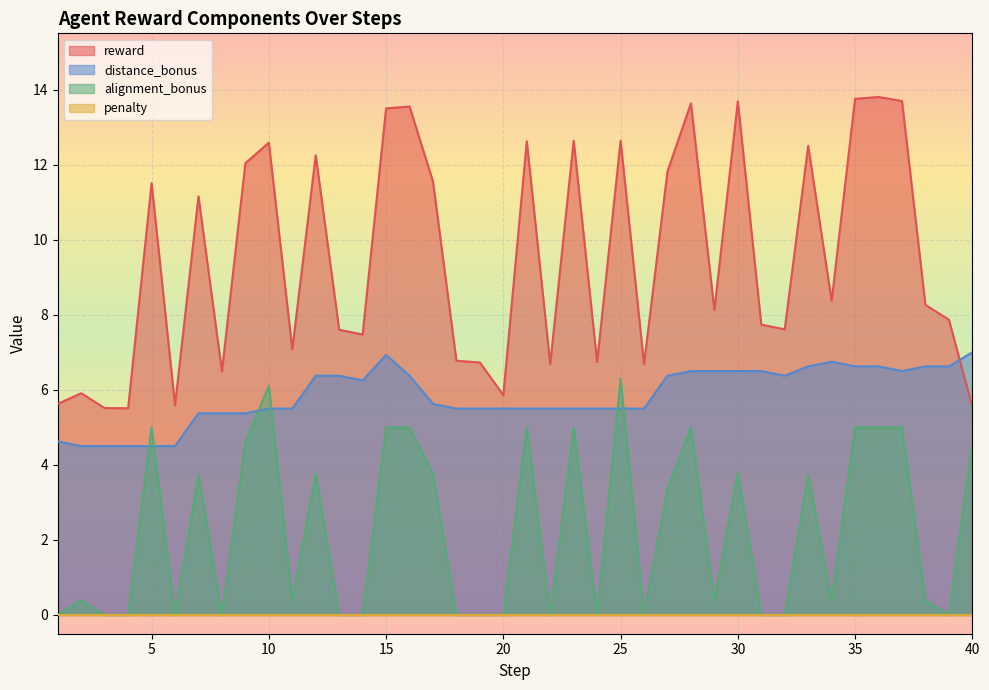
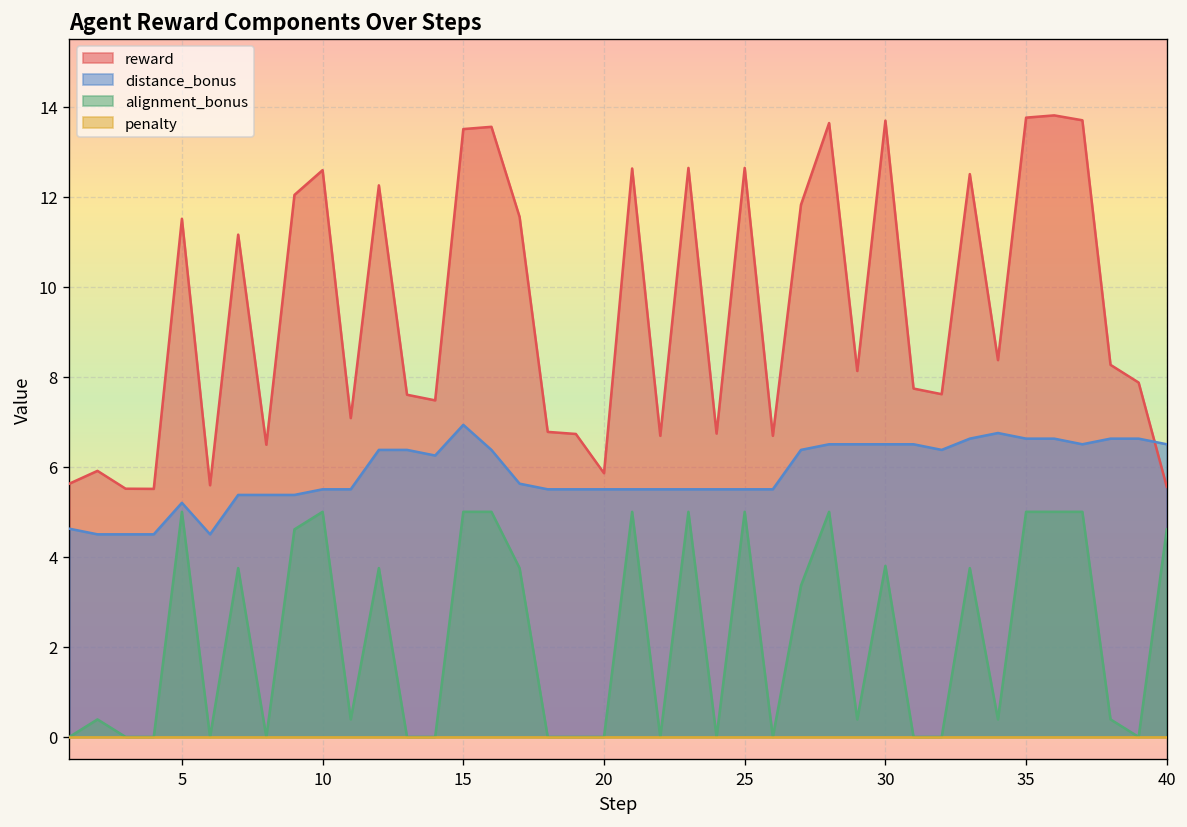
distance_bonus, 5: 4.5 -> 5.2
alignment_bonus, 10: 6.1 -> 5.0
alignment_bonus, 25: 6.3 -> 5.0
distance_bonus, 40: 7.0 -> 6.5
